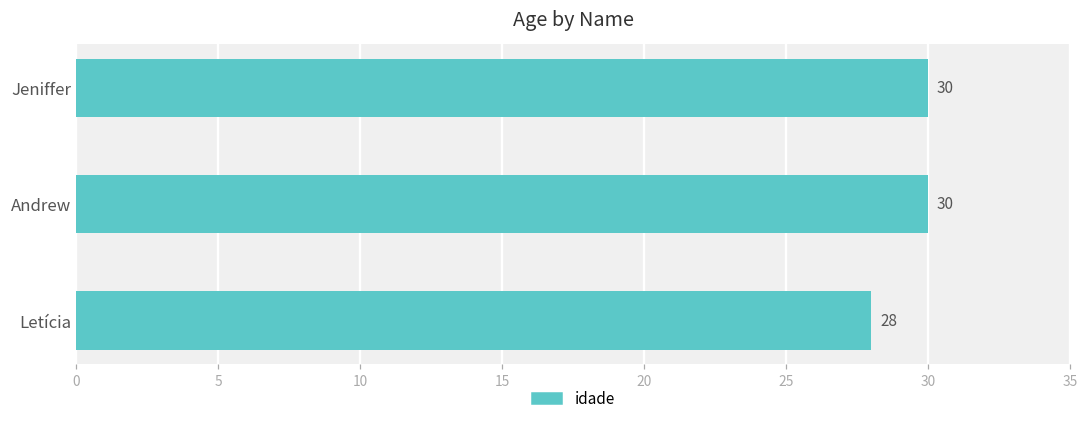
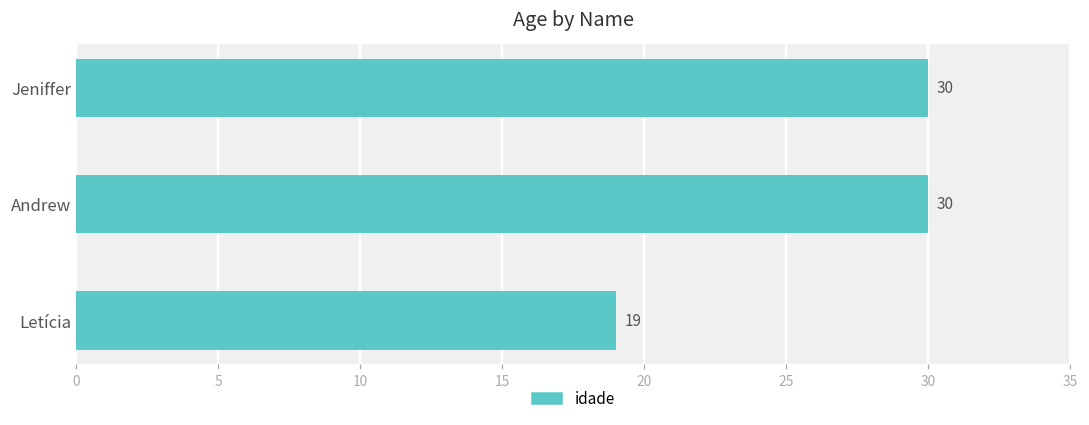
Letícia: 28 -> 19
